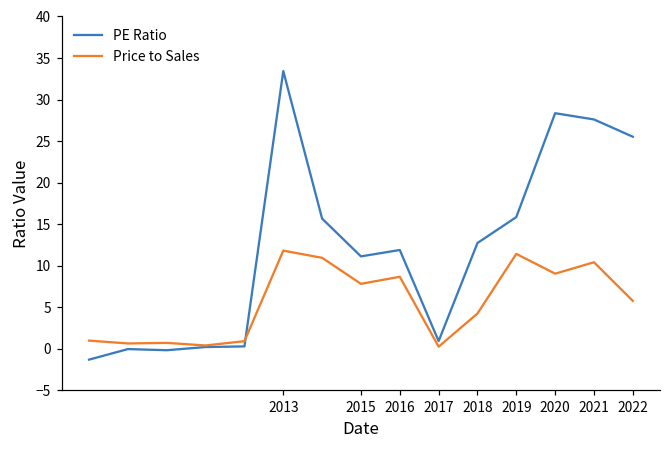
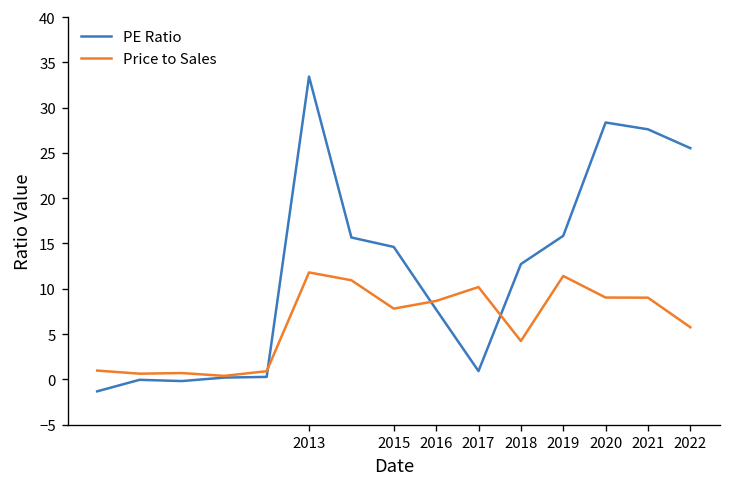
PE Ratio, 2015: 11 -> 15
PE Ratio, 2016: 12 -> 8
Price to Sales, 2017: 0 -> 10
Price to Sales, 2021: 10 -> 9
